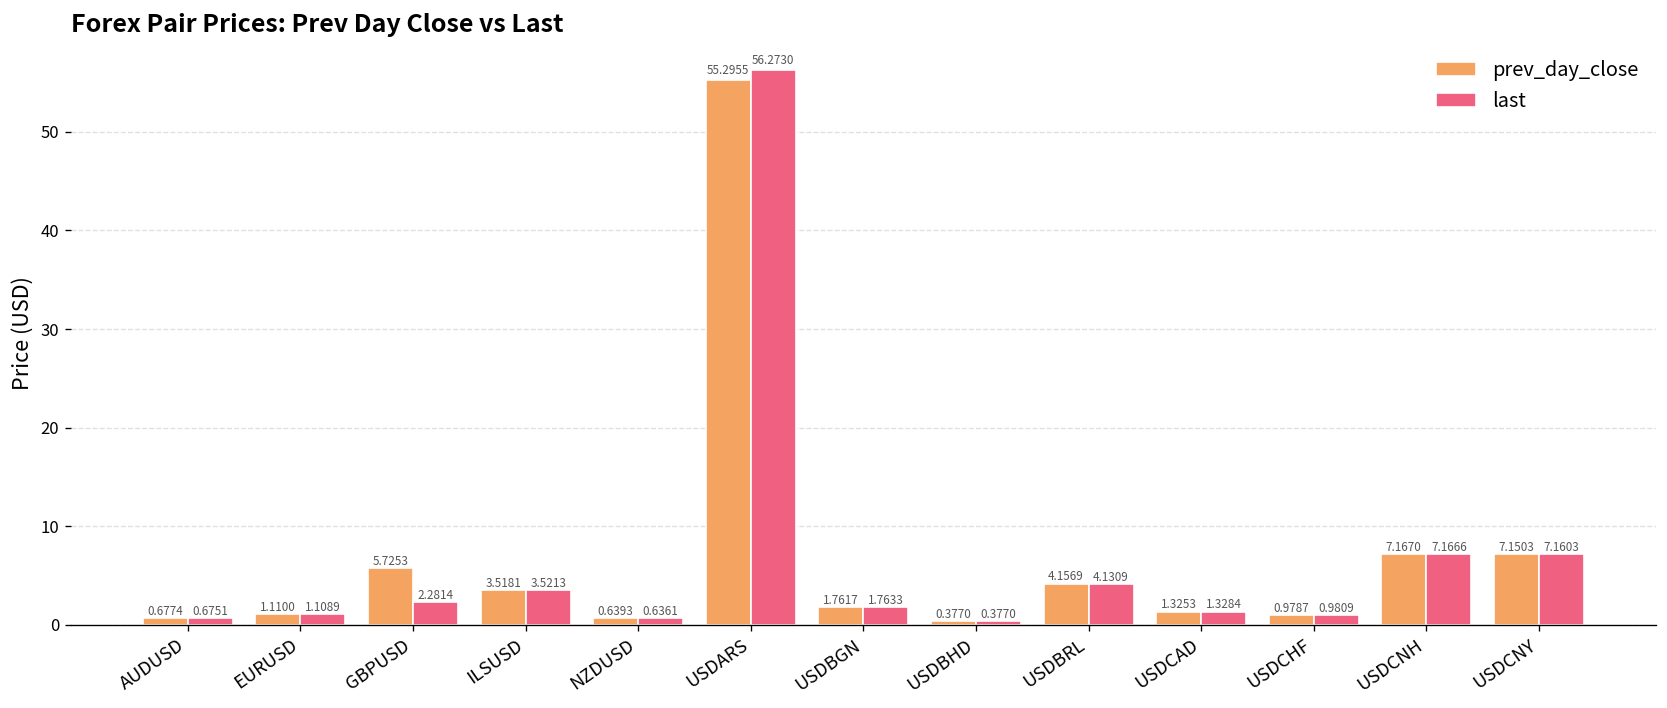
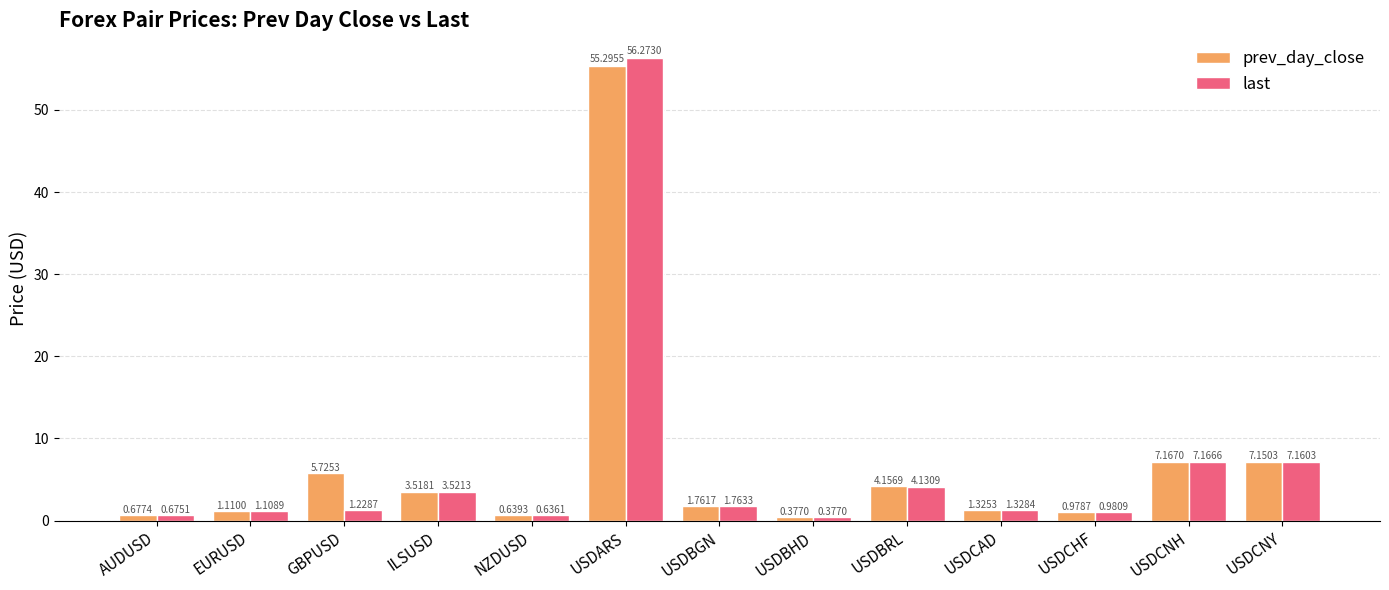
last, GBPUSD: 2.2814 -> 1.2287
